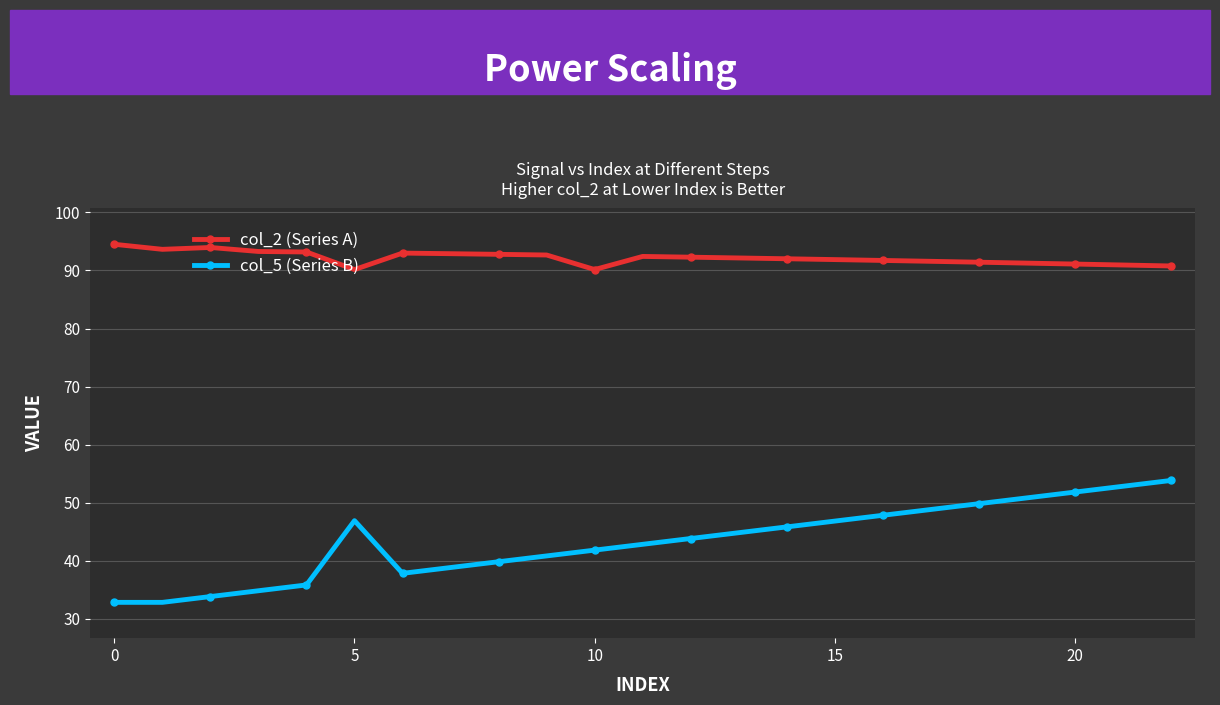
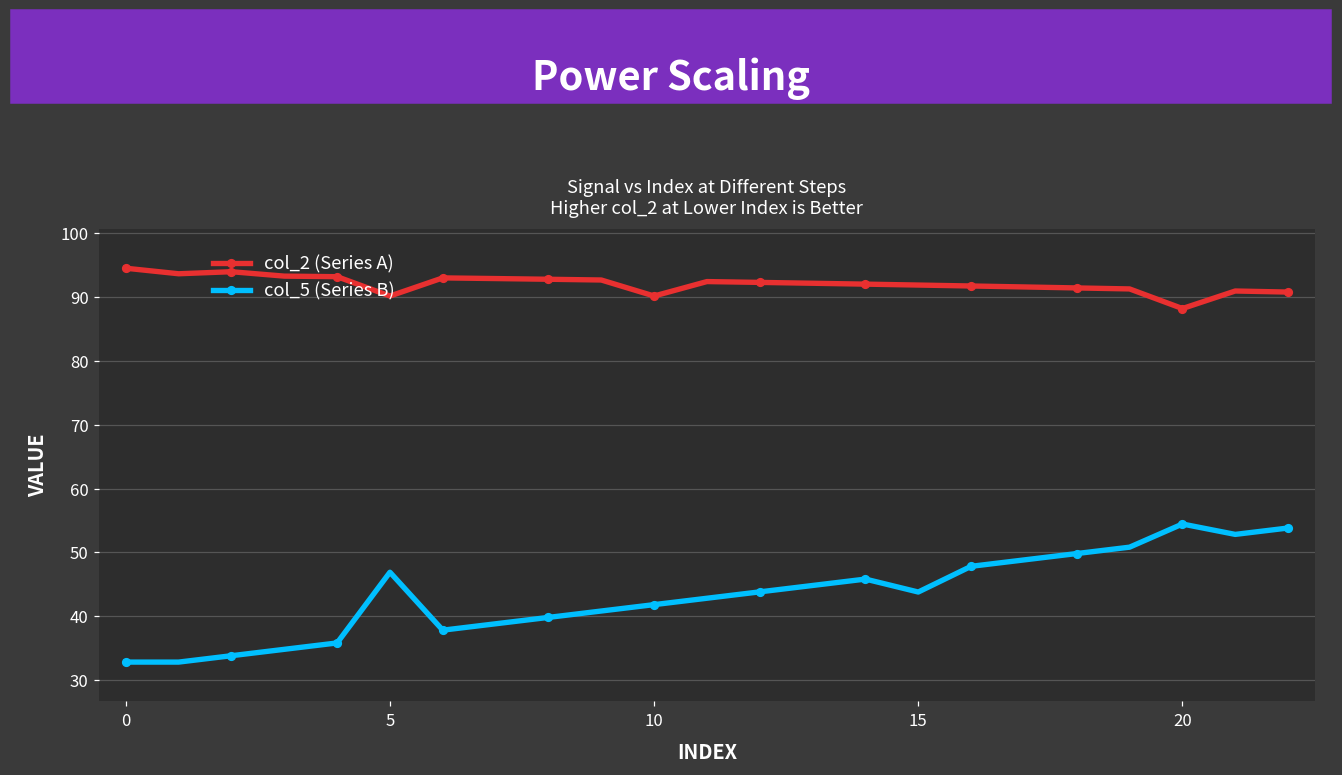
col_5 (Series B), 15: 47 -> 44
col_2 (Series A), 20: 91 -> 88
col_5 (Series B), 20: 52 -> 54
